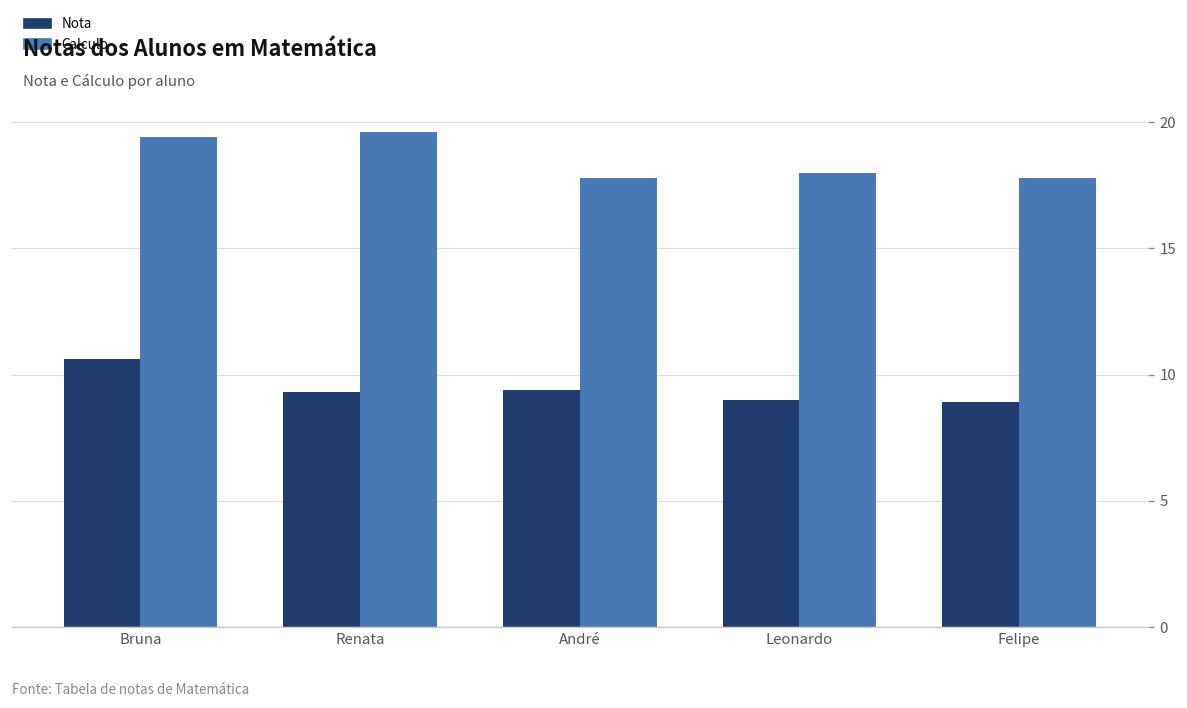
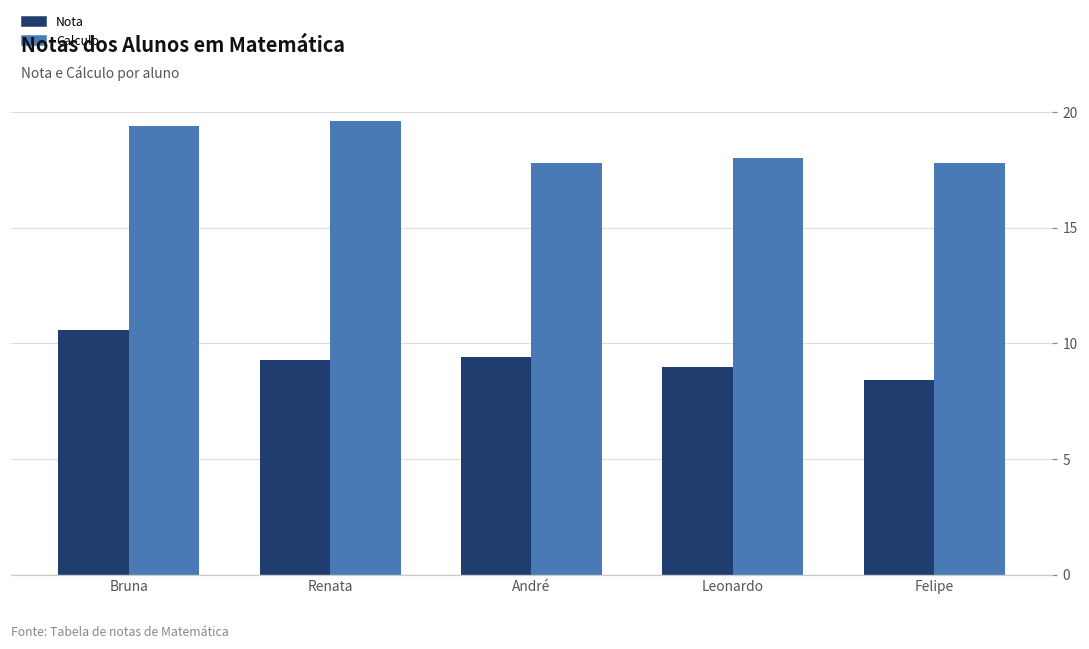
Nota, Felipe: 8.9 -> 8.4
